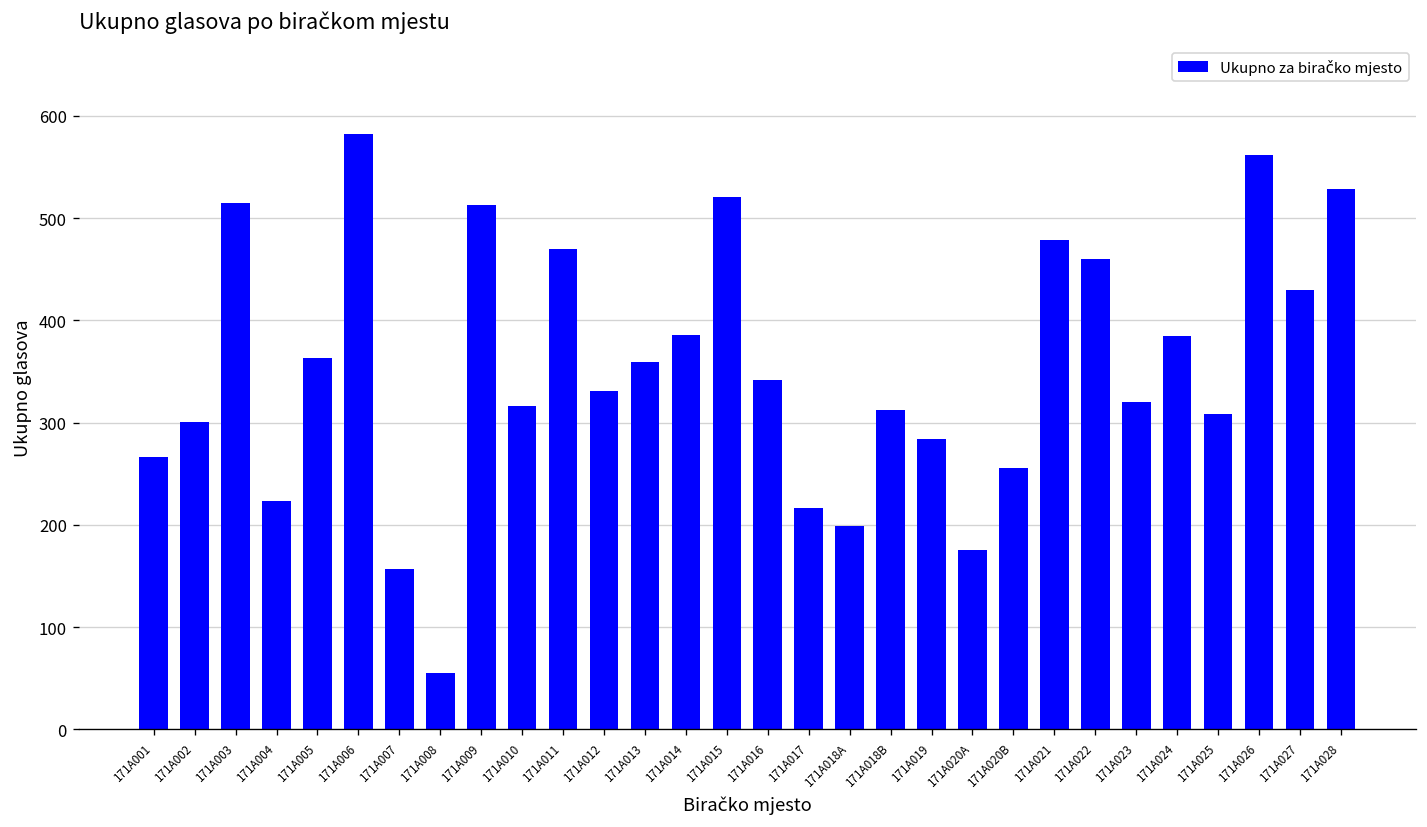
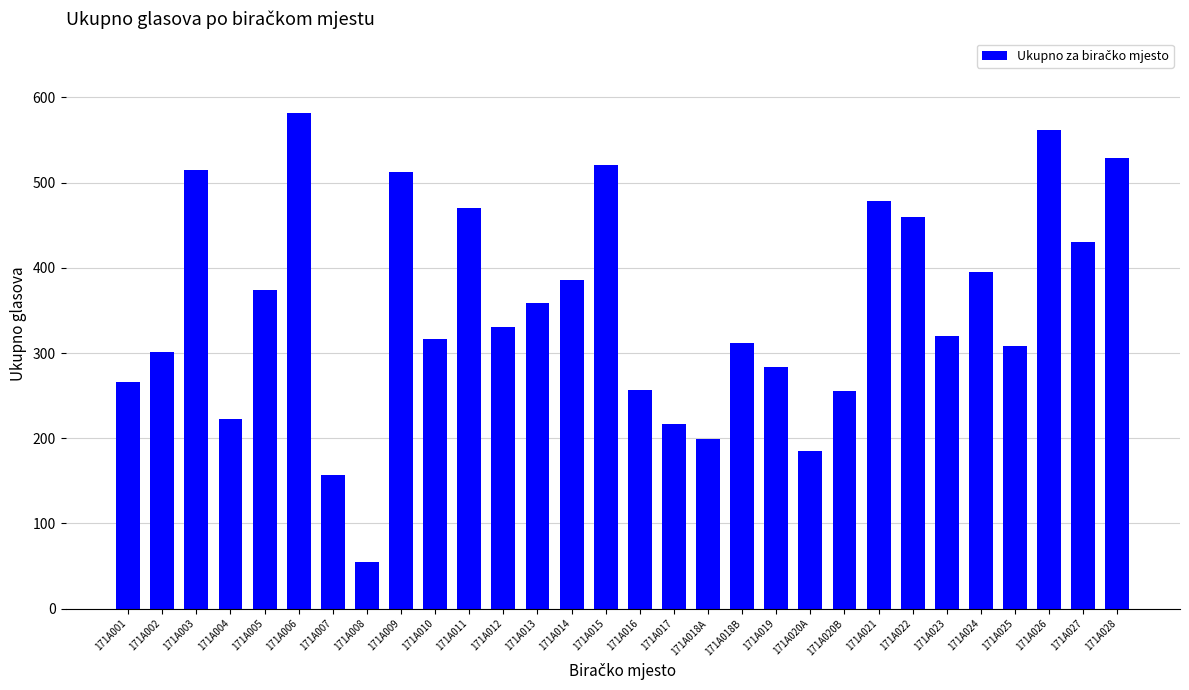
171A005: 360 -> 370
171A016: 340 -> 260
171A020A: 180 -> 190
171A024: 390 -> 400
